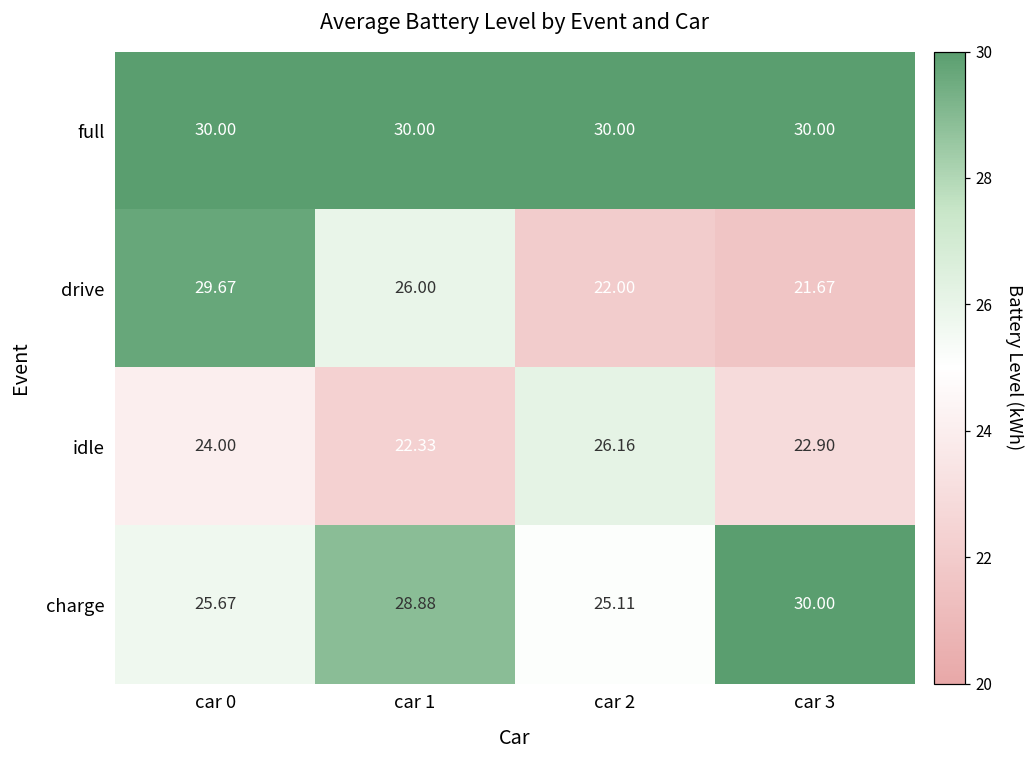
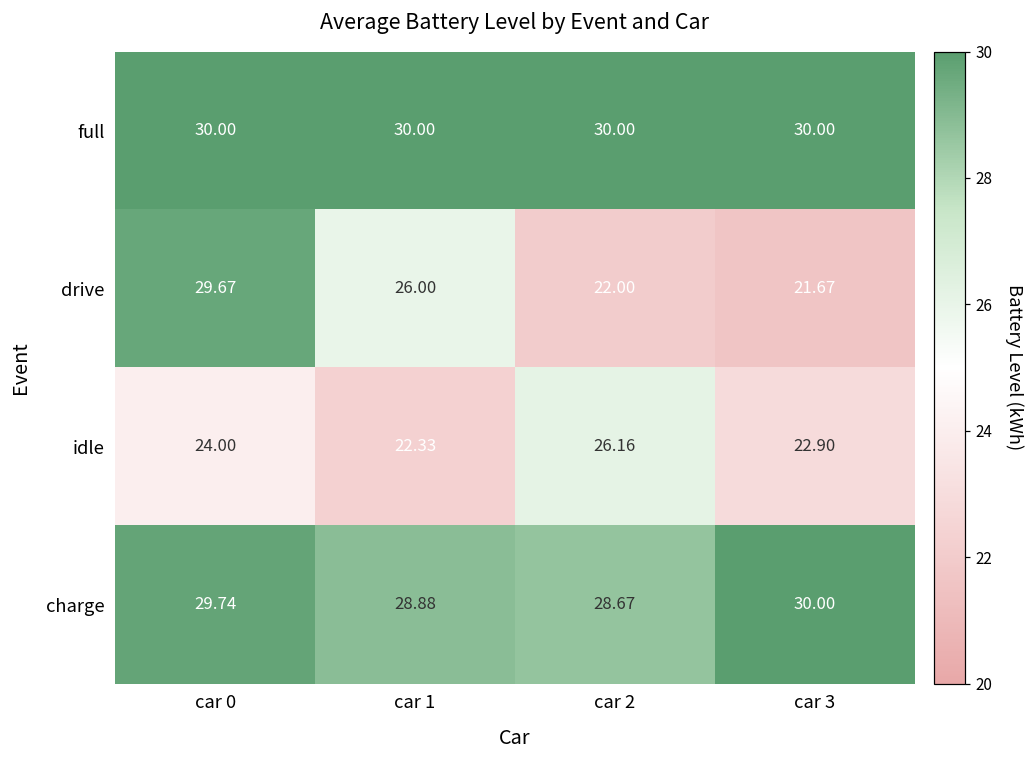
charge, car 0: 25.67 -> 29.74
charge, car 2: 25.11 -> 28.67
